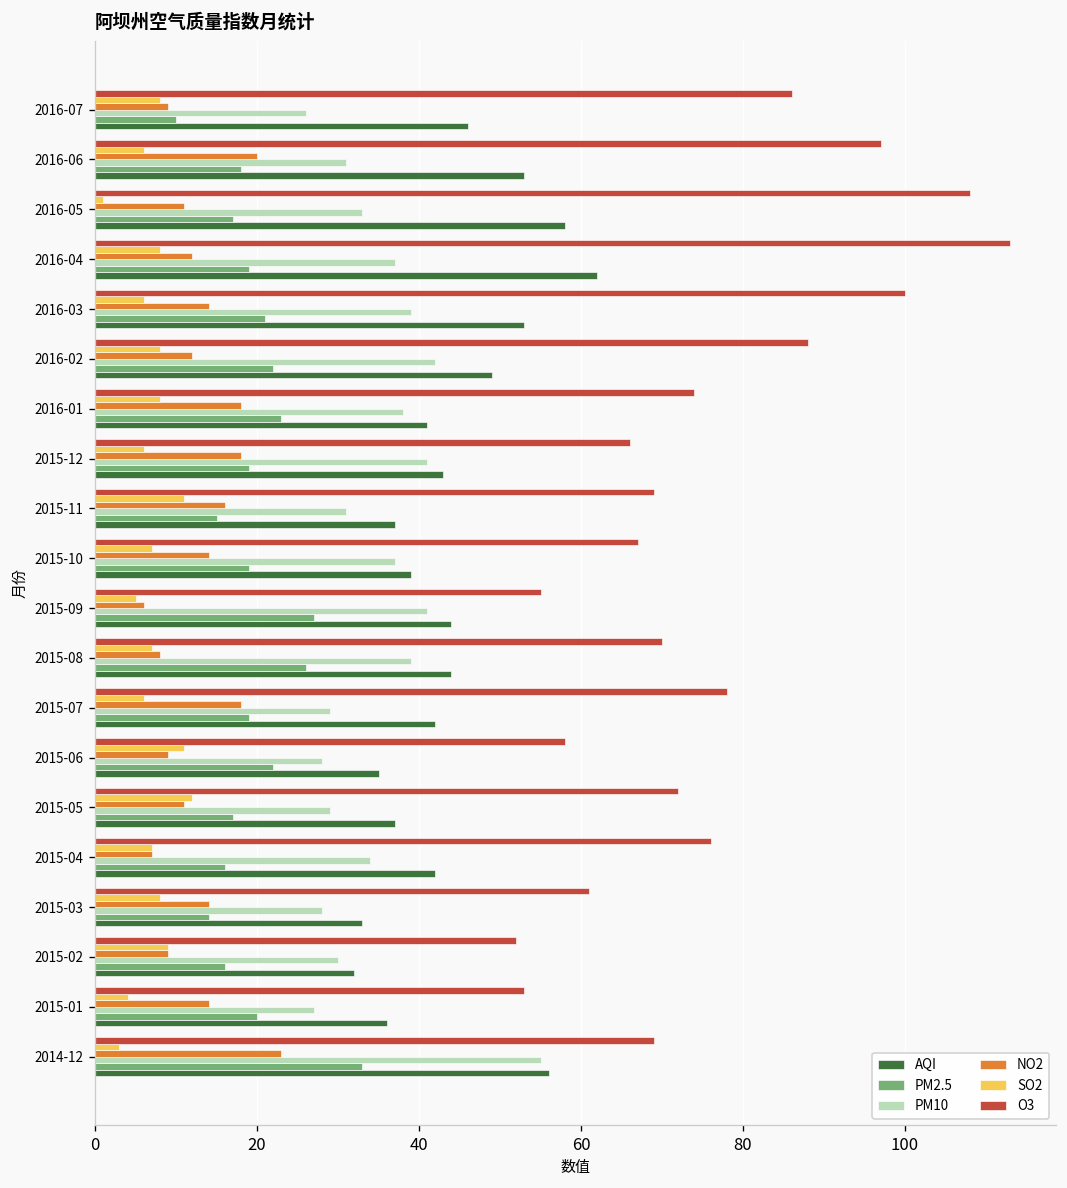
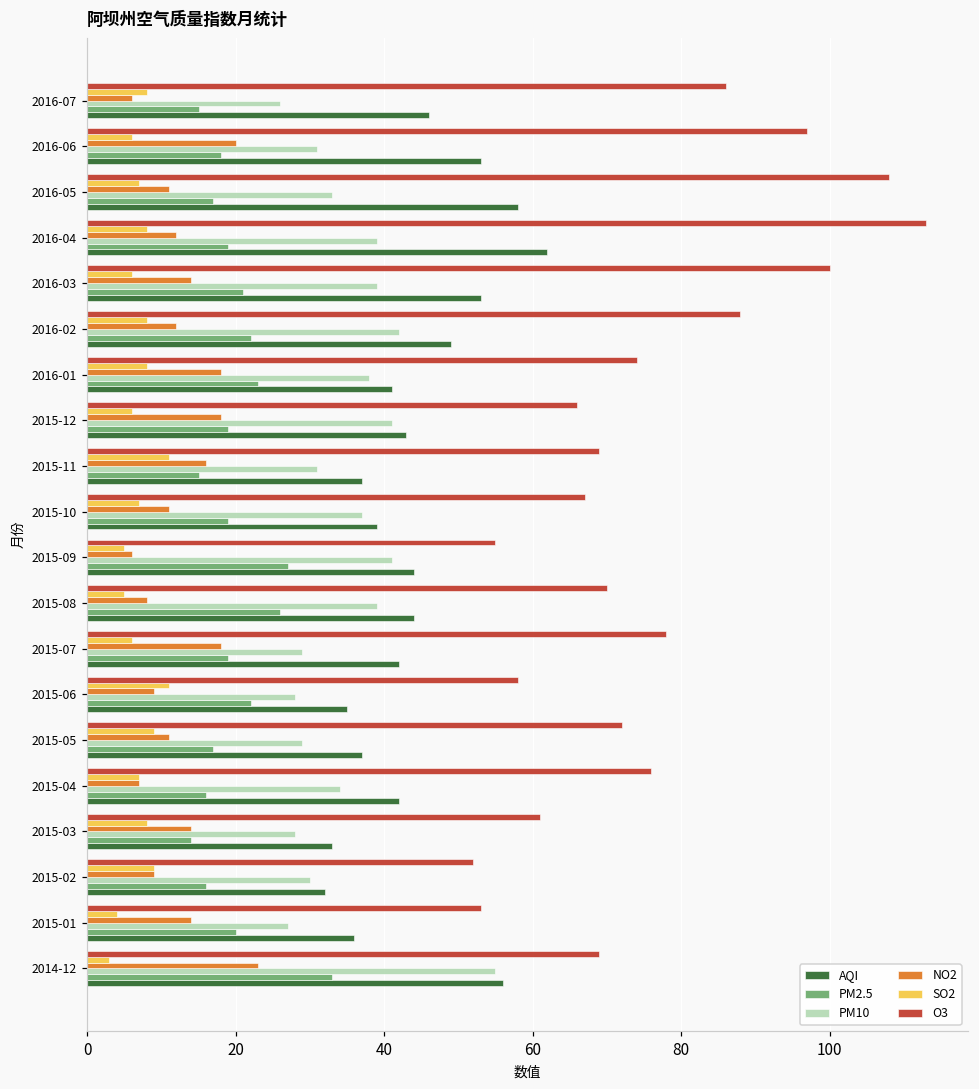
NO2, 2016-07: 9 -> 6
PM2.5, 2016-07: 10 -> 15
SO2, 2016-05: 1 -> 7
PM10, 2016-04: 37 -> 39
NO2, 2015-10: 14 -> 11
SO2, 2015-08: 7 -> 5
SO2, 2015-05: 12 -> 9
